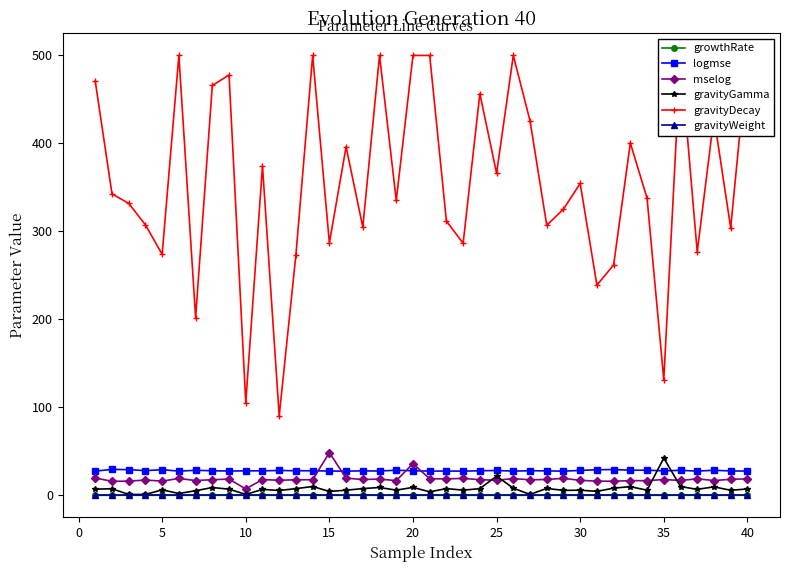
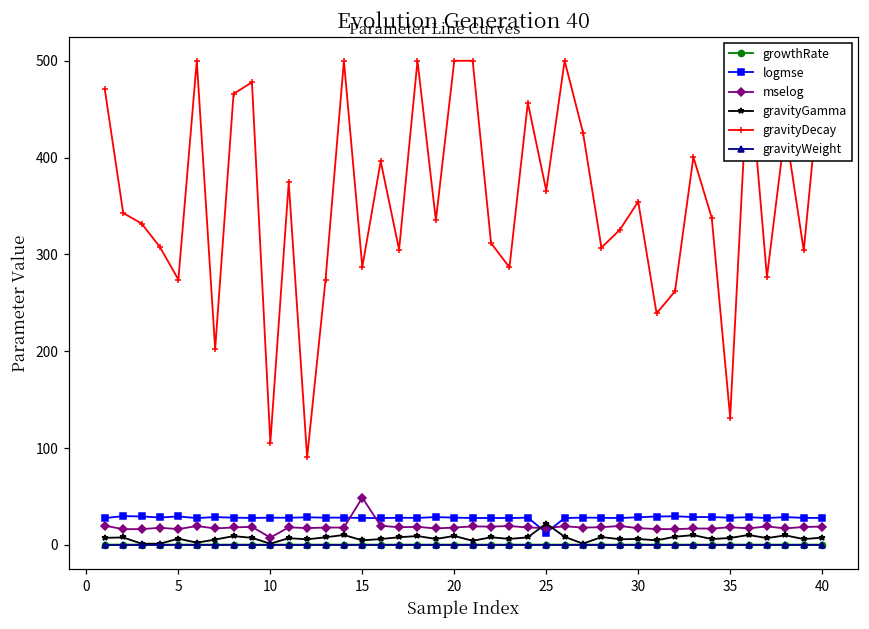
mselog, 20: 40 -> 20
logmse, 25: 30 -> 10
gravityGamma, 35: 40 -> 10
